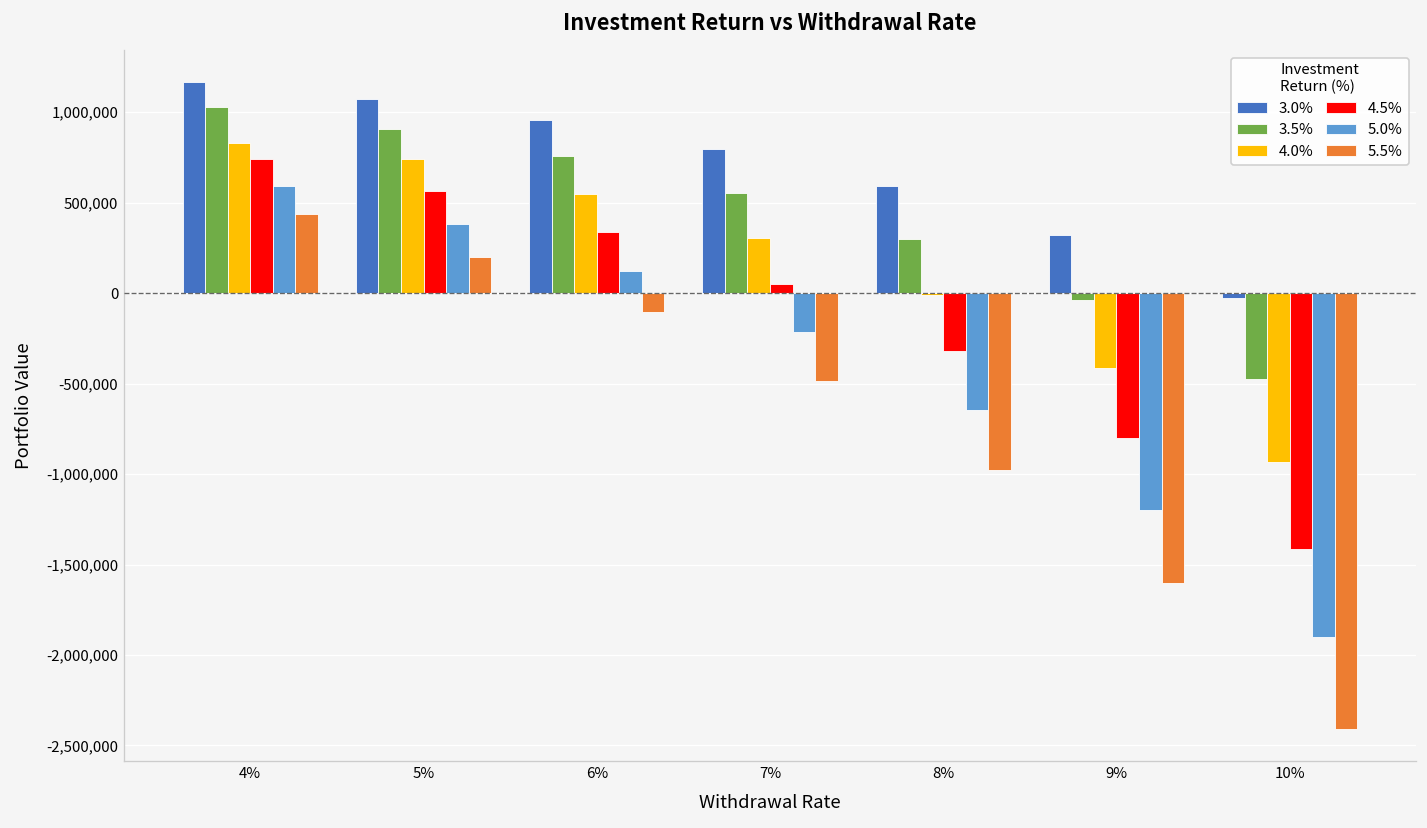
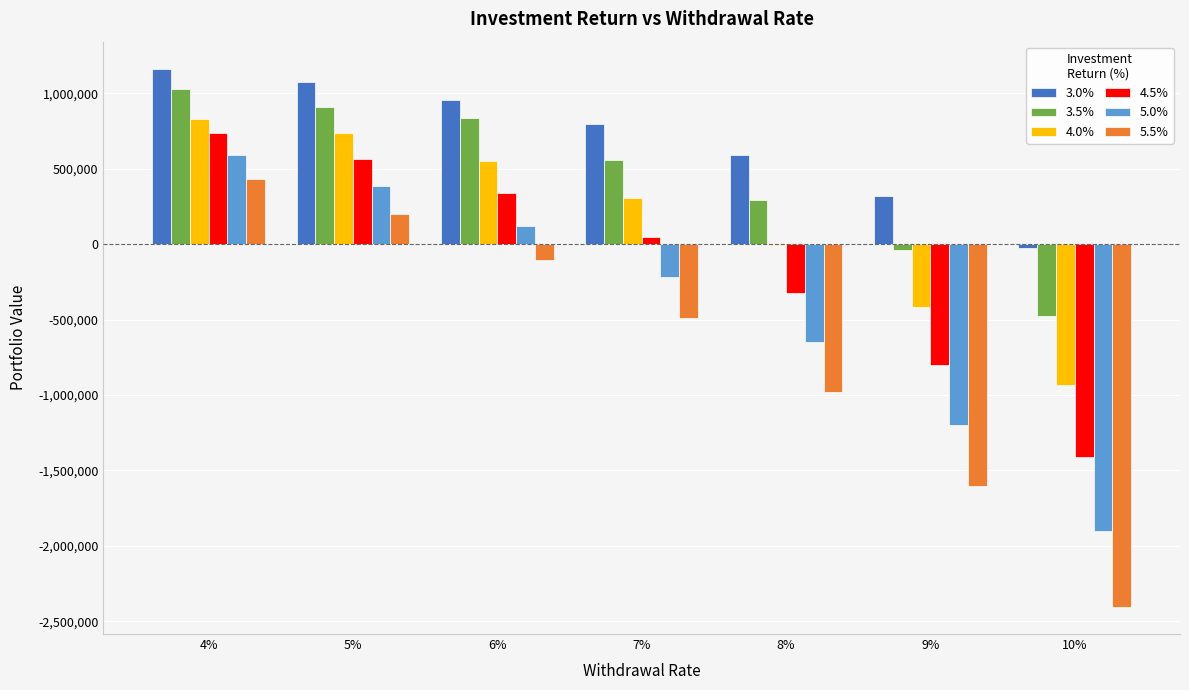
3.5%, 6%: 760,000 -> 840,000
